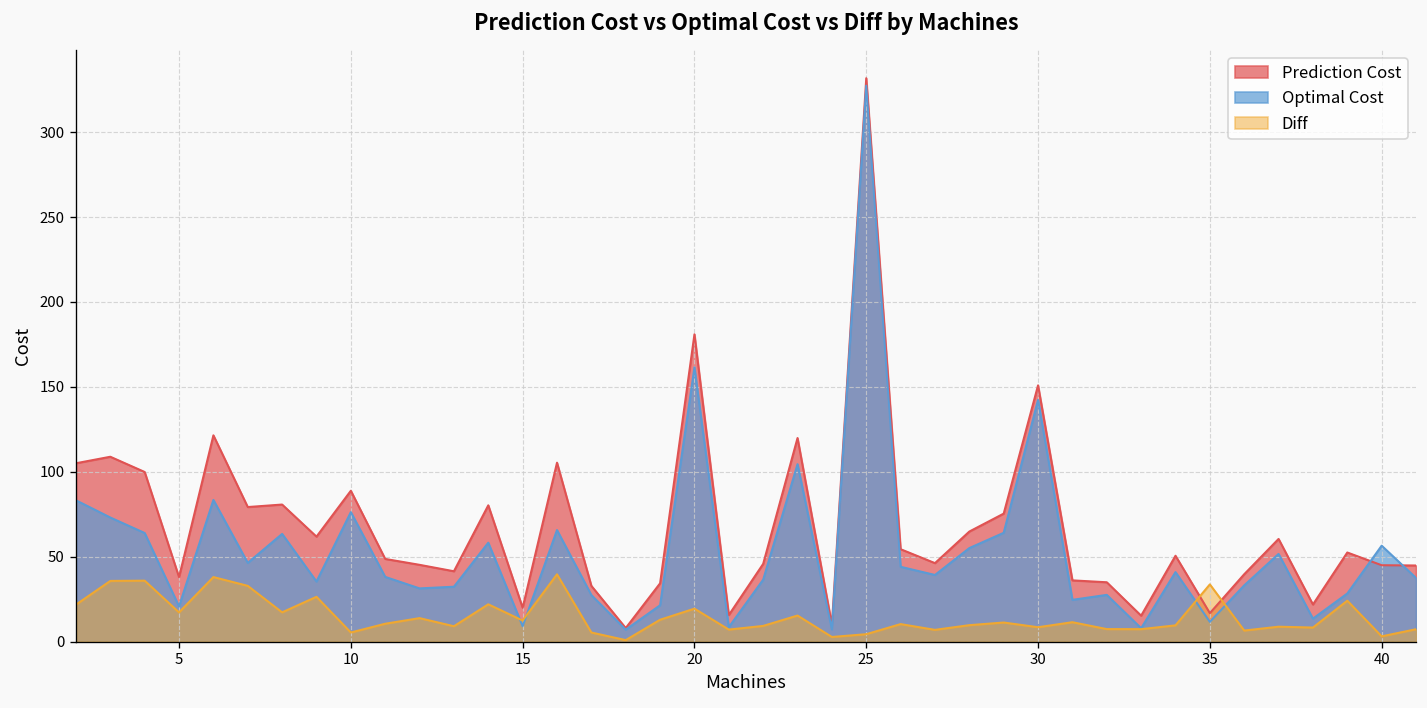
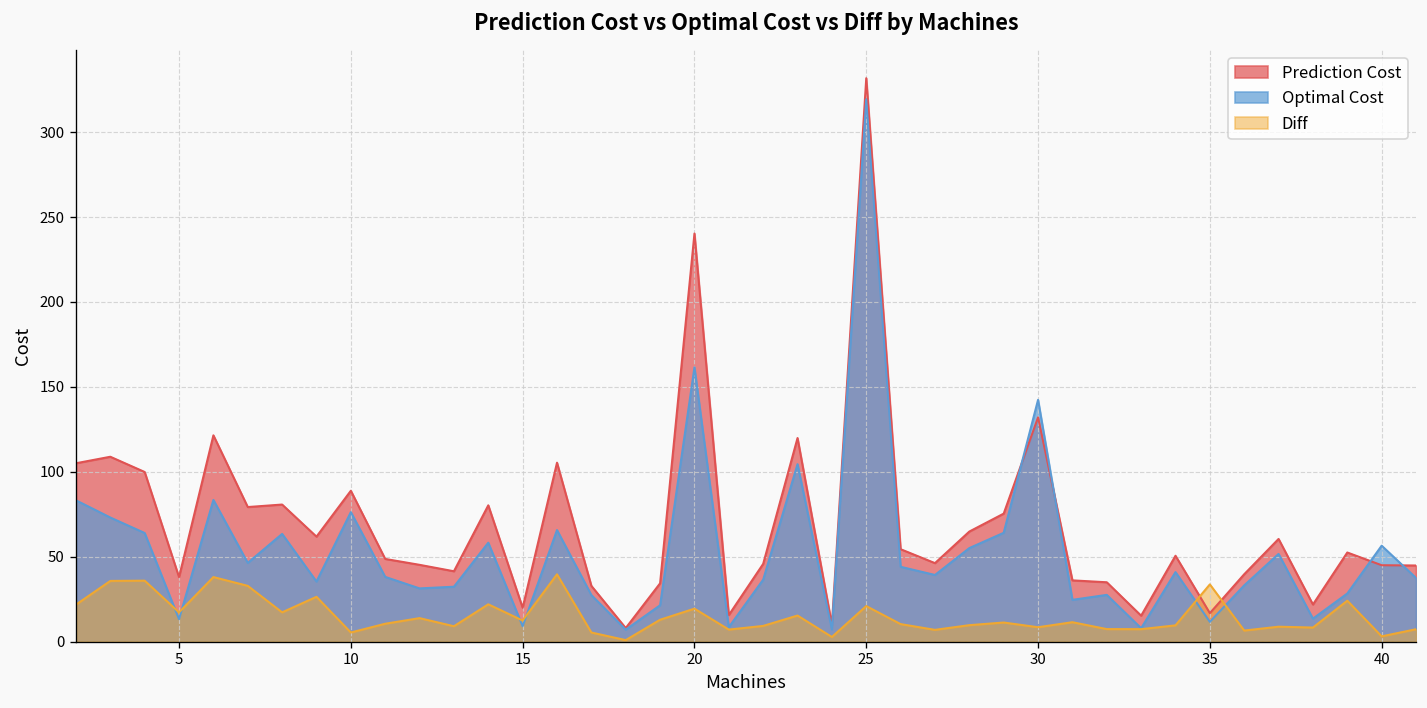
Optimal Cost, 5: 21 -> 13
Prediction Cost, 20: 181 -> 240
Optimal Cost, 25: 327 -> 319
Diff, 25: 4 -> 21
Prediction Cost, 30: 151 -> 132
